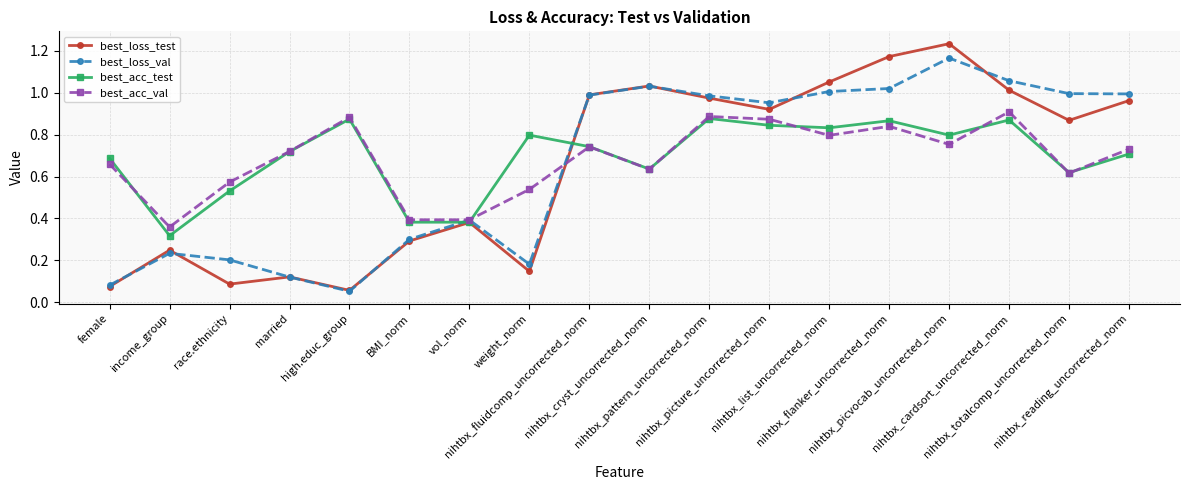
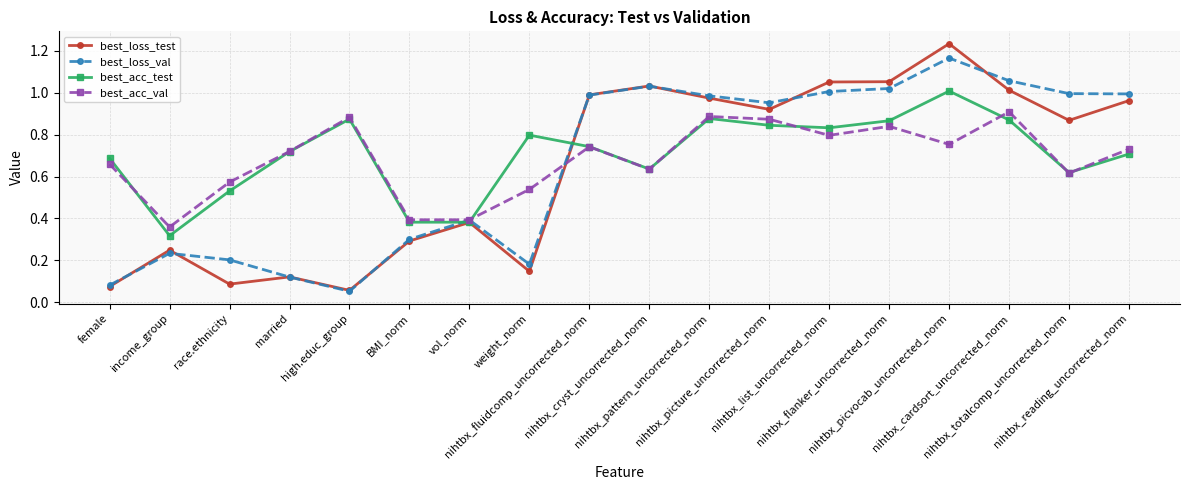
best_loss_test, nihtbx_flanker_uncorrected_norm: 1.17 -> 1.05
best_acc_test, nihtbx_picvocab_uncorrected_norm: 0.80 -> 1.01
